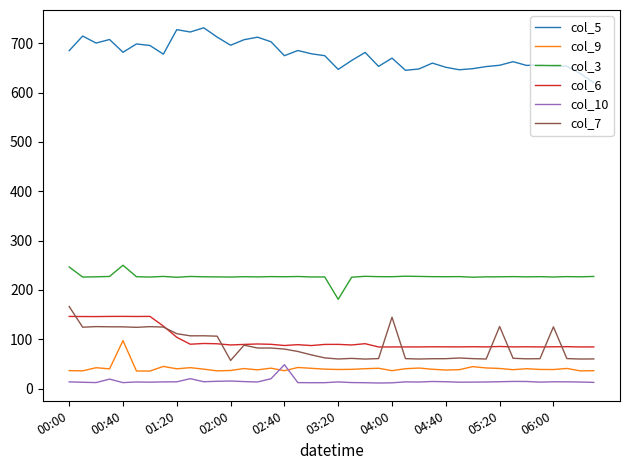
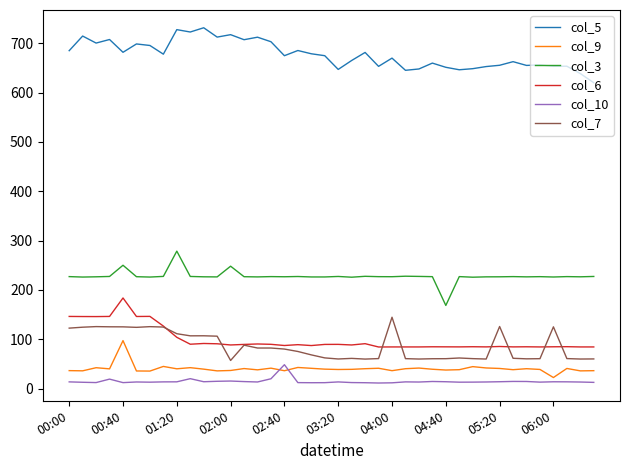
col_3, 00:00: 250 -> 230
col_7, 00:00: 170 -> 120
col_6, 00:40: 150 -> 180
col_3, 01:20: 230 -> 280
col_5, 02:00: 700 -> 720
col_3, 02:00: 230 -> 250
col_3, 03:20: 180 -> 230
col_3, 04:40: 230 -> 170
col_9, 06:00: 40 -> 20
